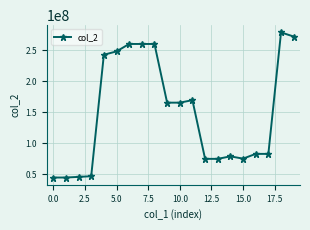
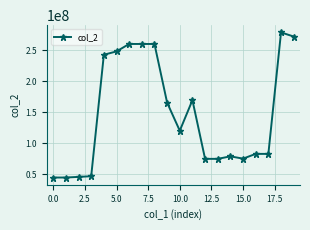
10.0: 170000000 -> 120000000
